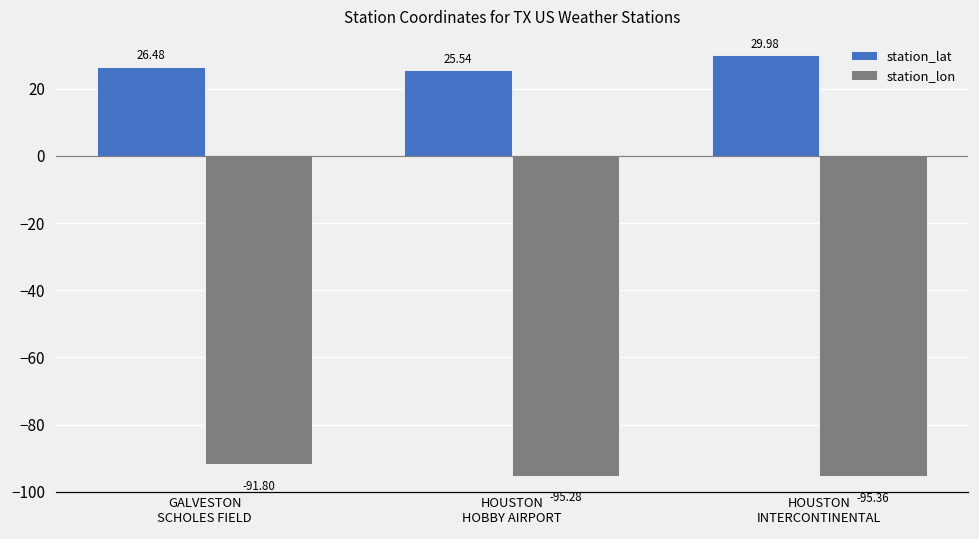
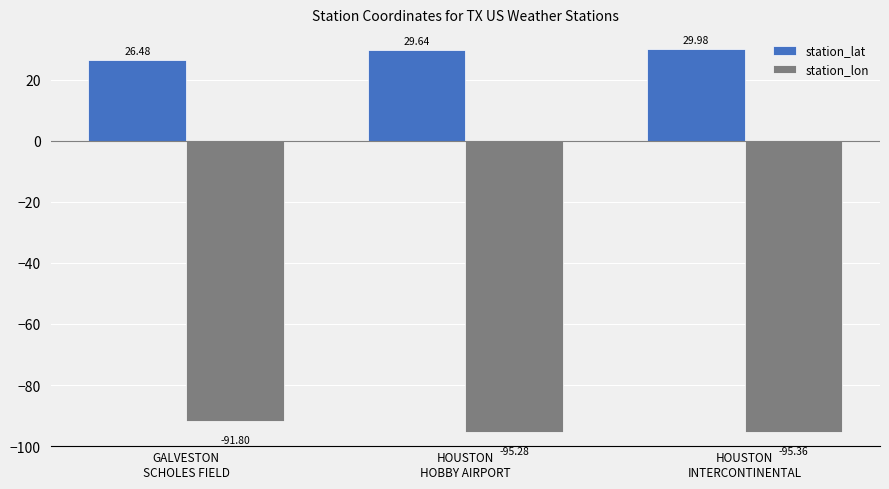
station_lat, HOUSTON HOBBY AIRPORT: 25.54 -> 29.64
